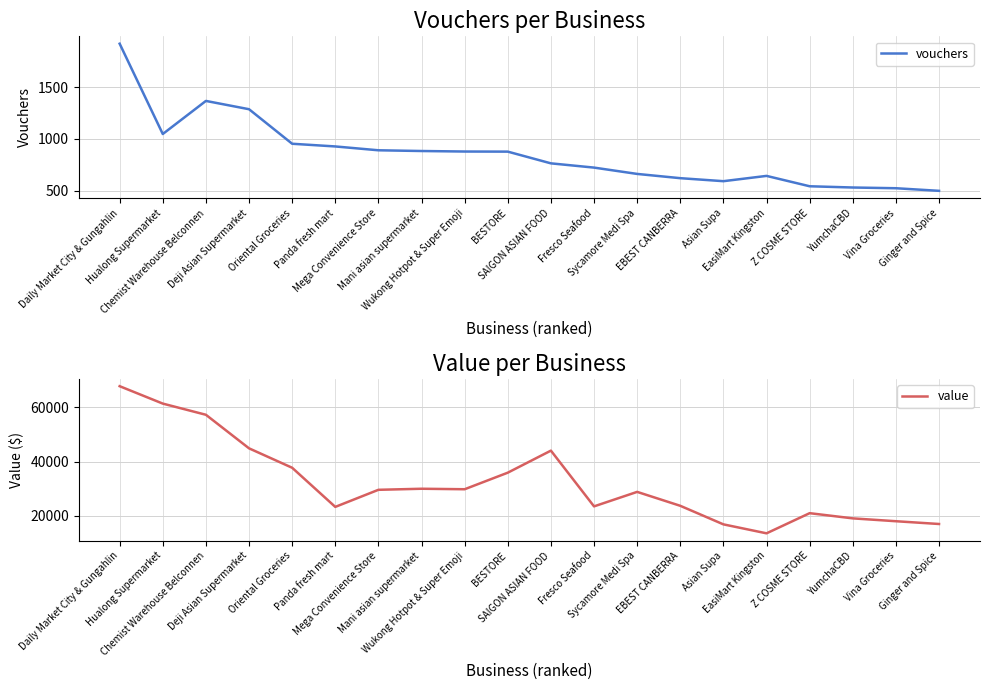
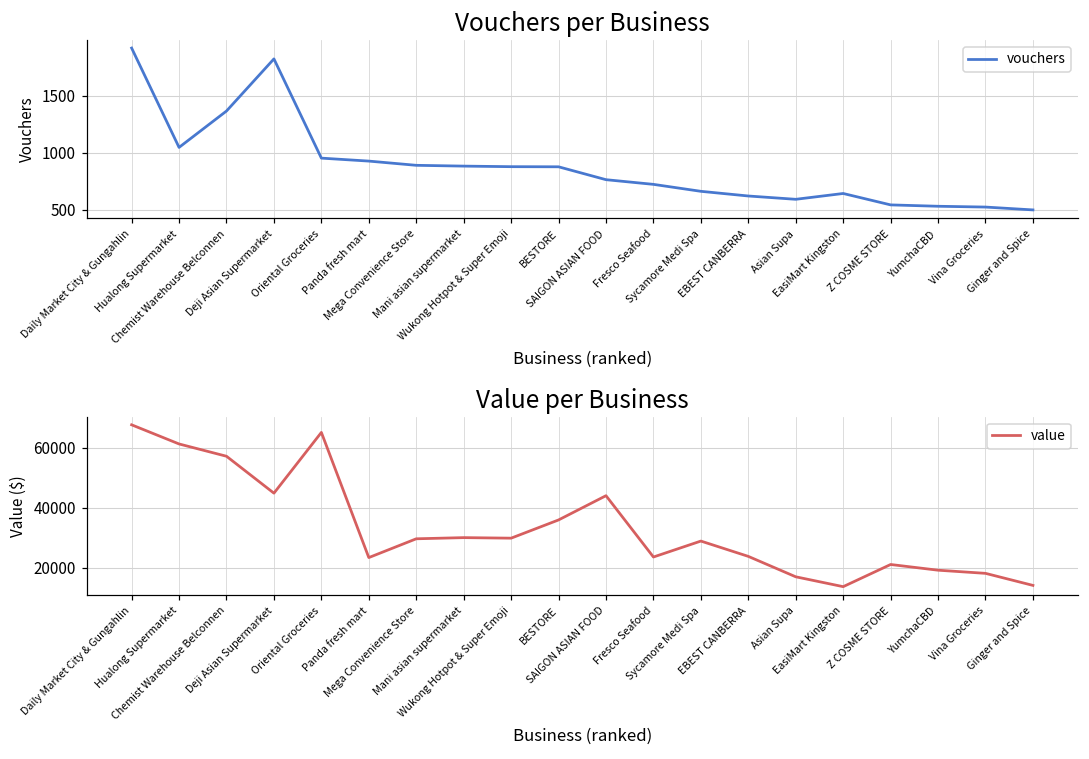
Vouchers per Business, Deji Asian Supermarket: 1290 -> 1820
Value per Business, Oriental Groceries: 38000 -> 65000
Value per Business, Ginger and Spice: 17000 -> 14000
